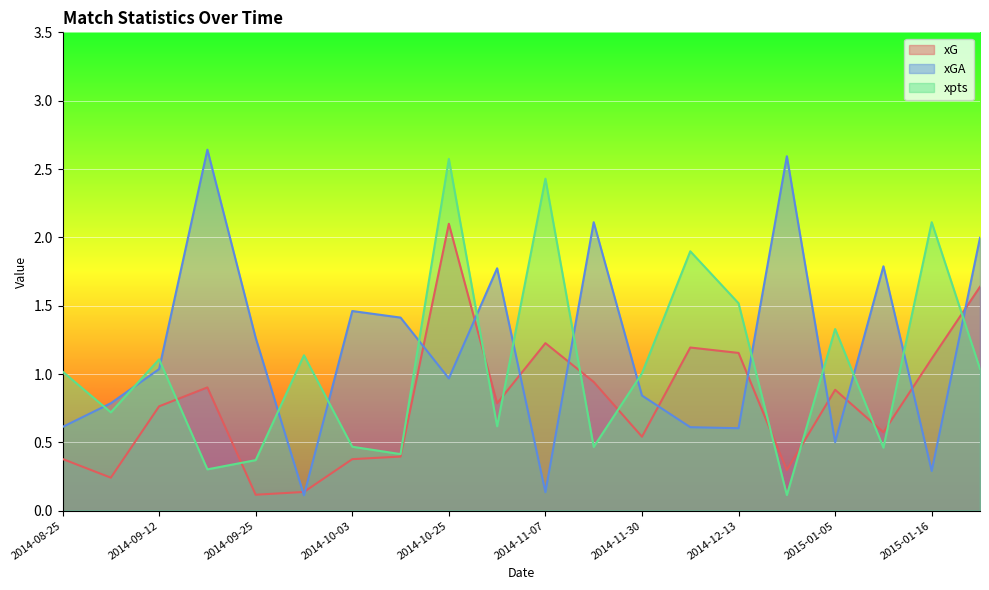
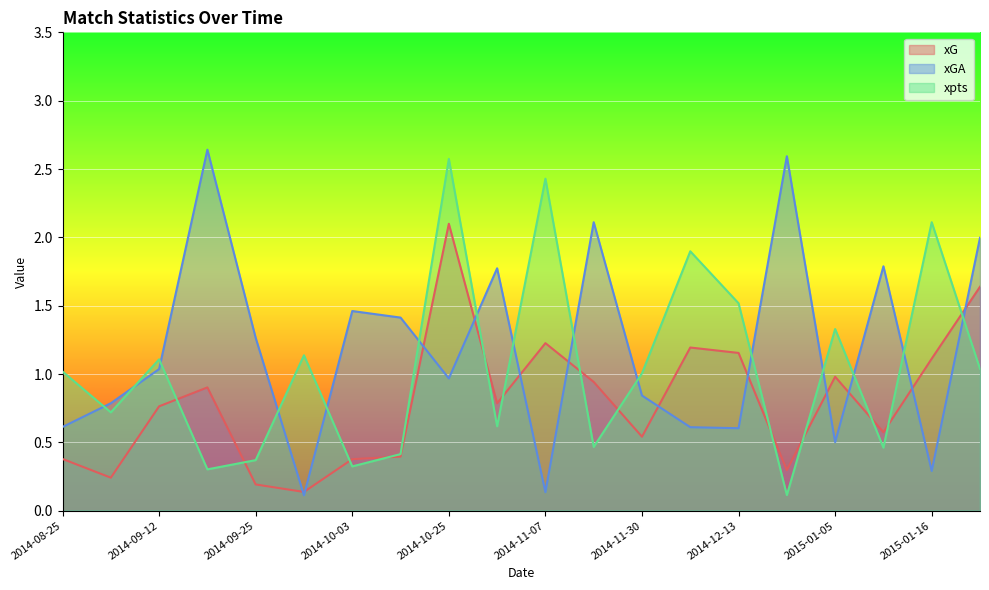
xG, 2014-09-25: 0.12 -> 0.19
xpts, 2014-10-03: 0.47 -> 0.32
xG, 2015-01-05: 0.88 -> 0.98
